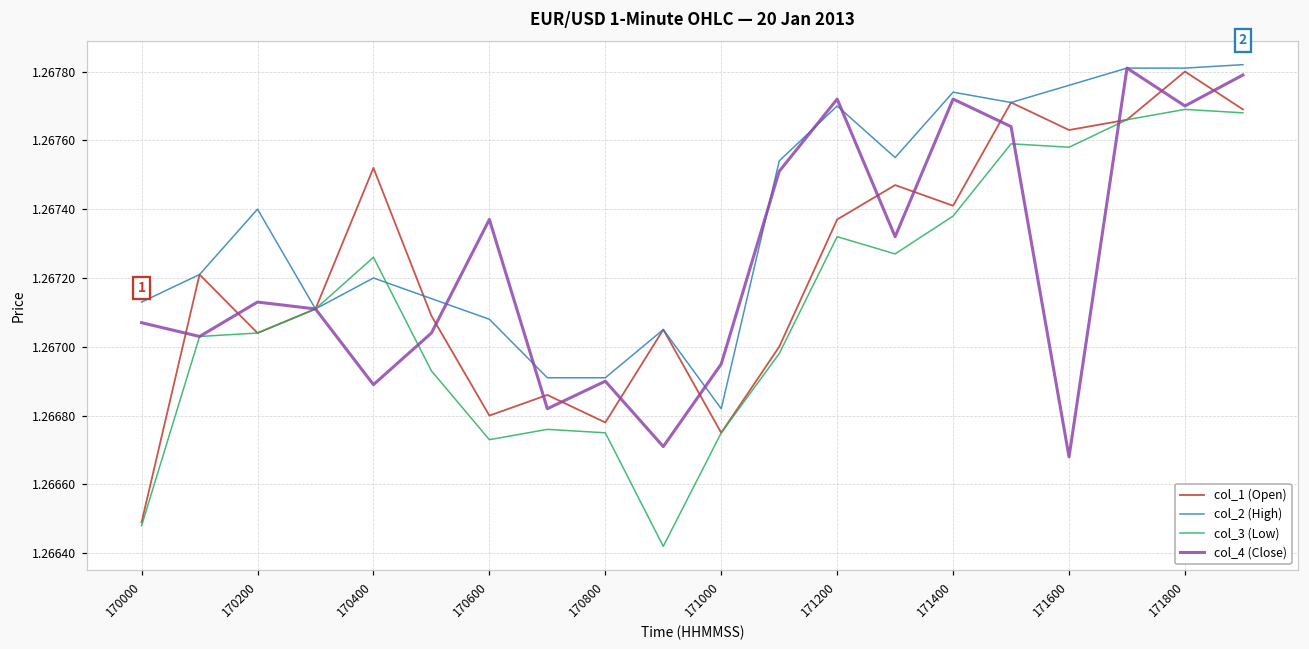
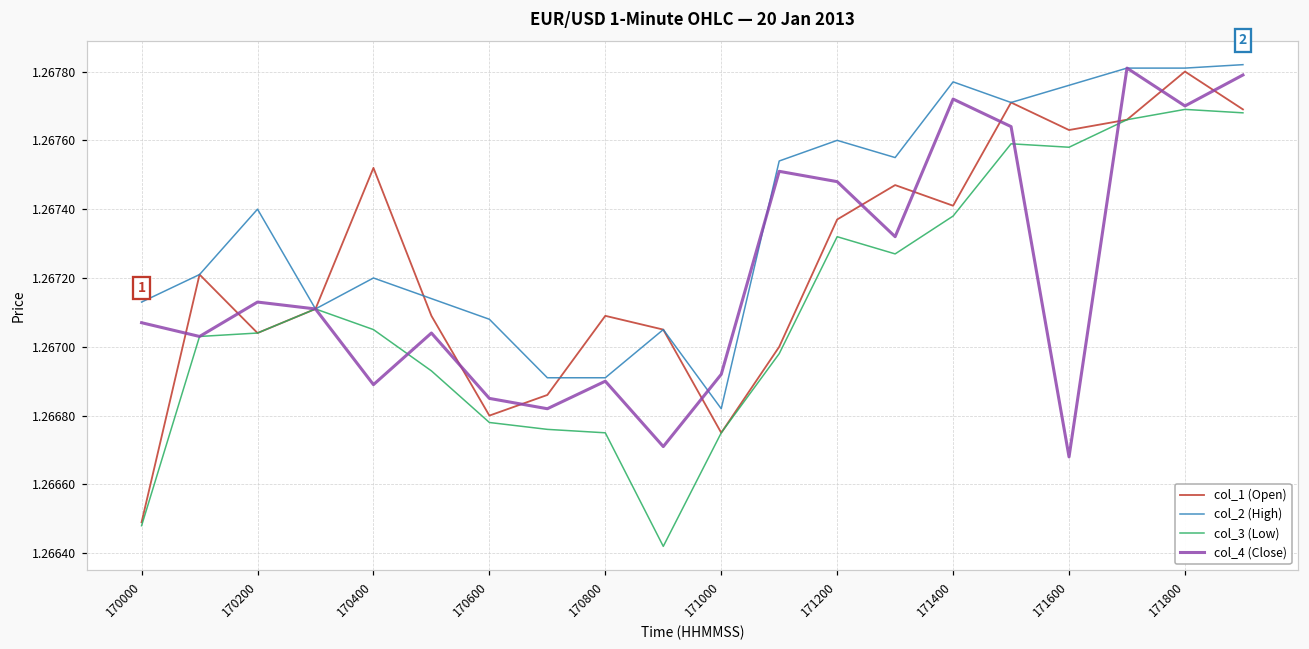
col_3 (Low), 170400: 1.26726 -> 1.26705
col_3 (Low), 170600: 1.26673 -> 1.26678
col_4 (Close), 170600: 1.26737 -> 1.26685
col_1 (Open), 170800: 1.26678 -> 1.26709
col_4 (Close), 171000: 1.26695 -> 1.26692
col_2 (High), 171200: 1.2677 -> 1.2676
col_4 (Close), 171200: 1.26772 -> 1.26748
col_2 (High), 171400: 1.26774 -> 1.26777
